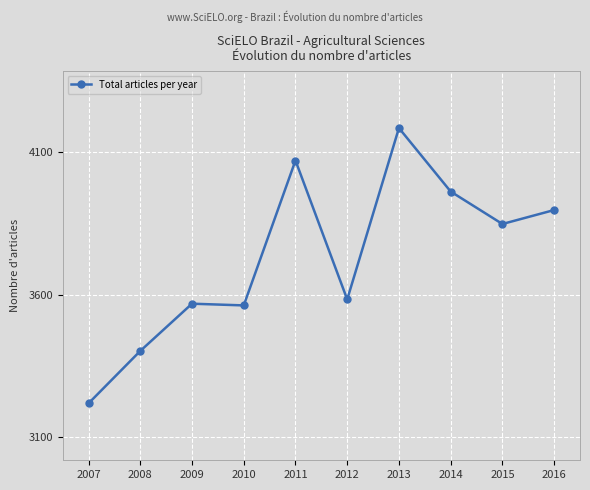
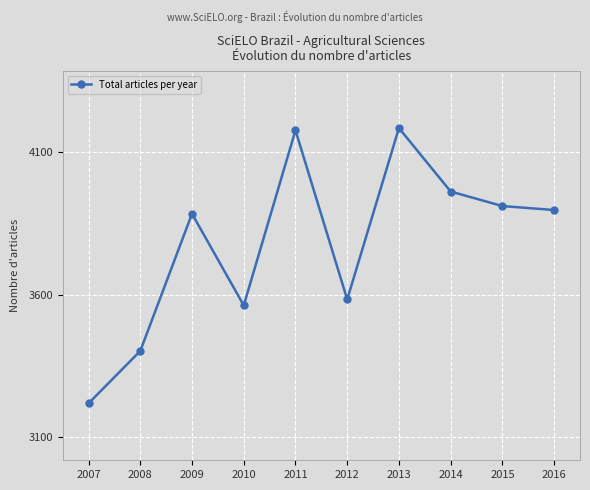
2009: 3570 -> 3880
2011: 4070 -> 4180
2015: 3850 -> 3910
